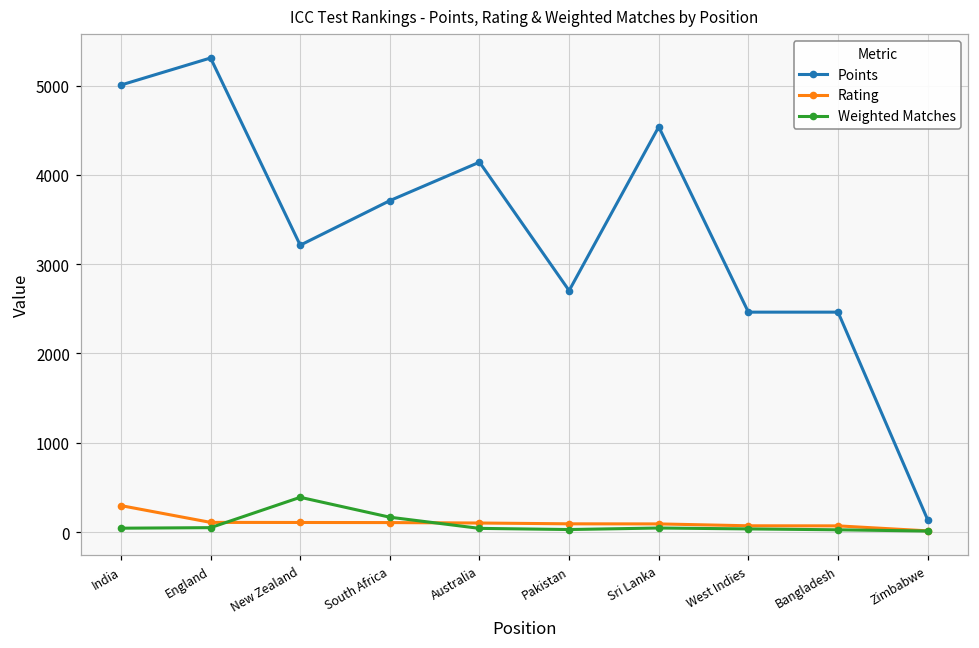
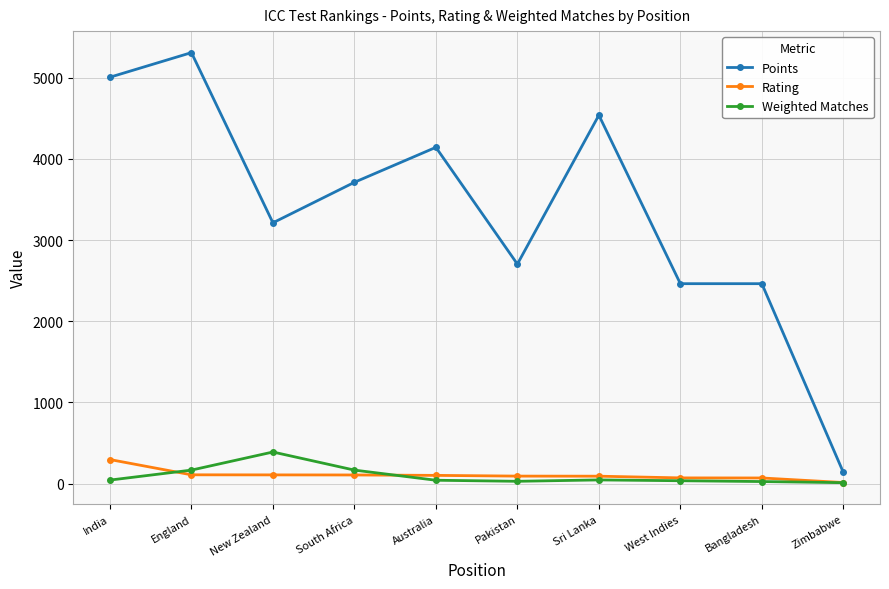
Weighted Matches, England: 0 -> 200
